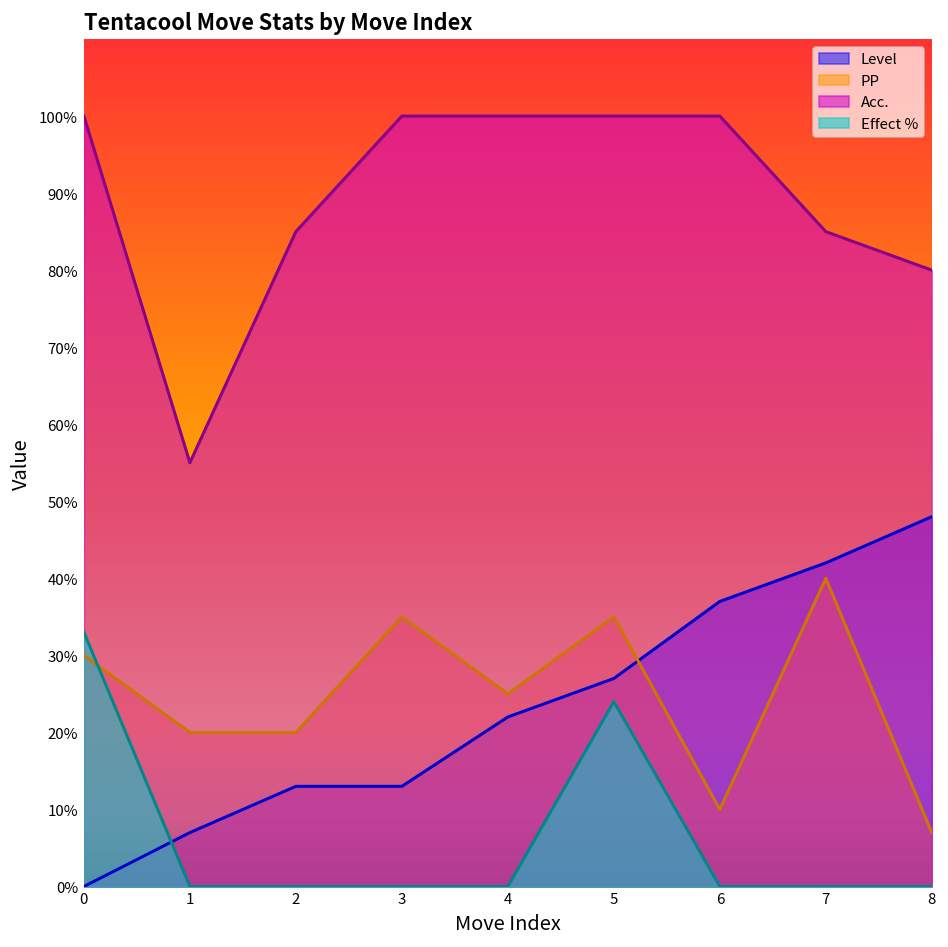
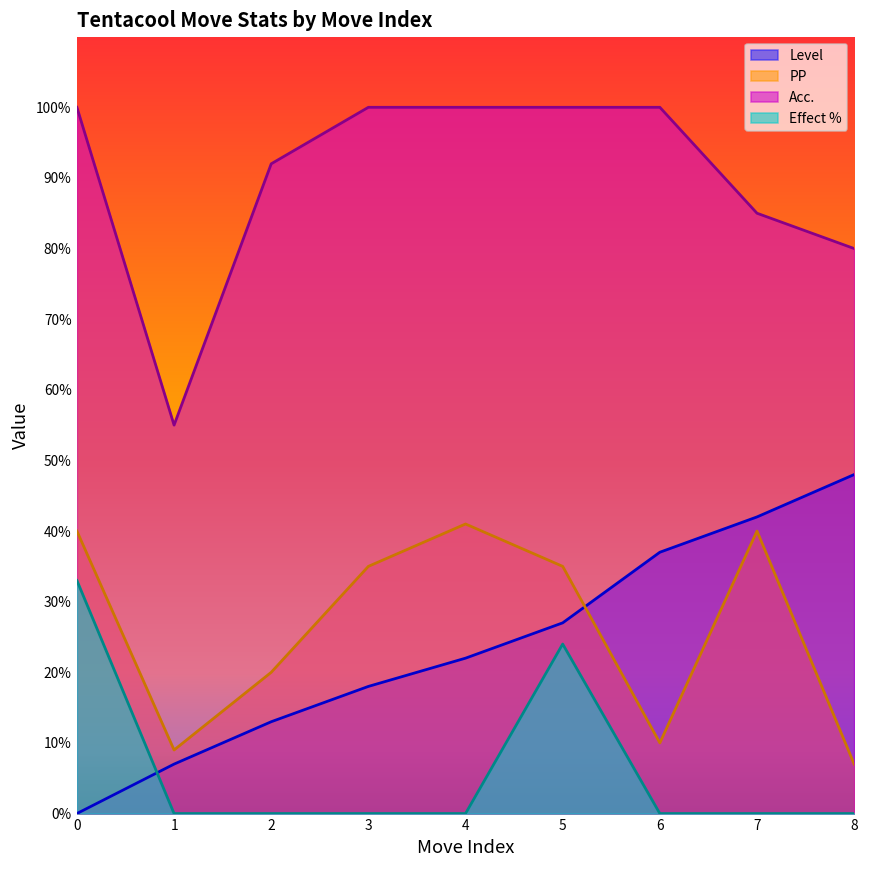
PP, 0: 30% -> 40%
PP, 1: 20% -> 9%
Acc., 2: 85% -> 92%
Level, 3: 13% -> 18%
PP, 4: 25% -> 41%
